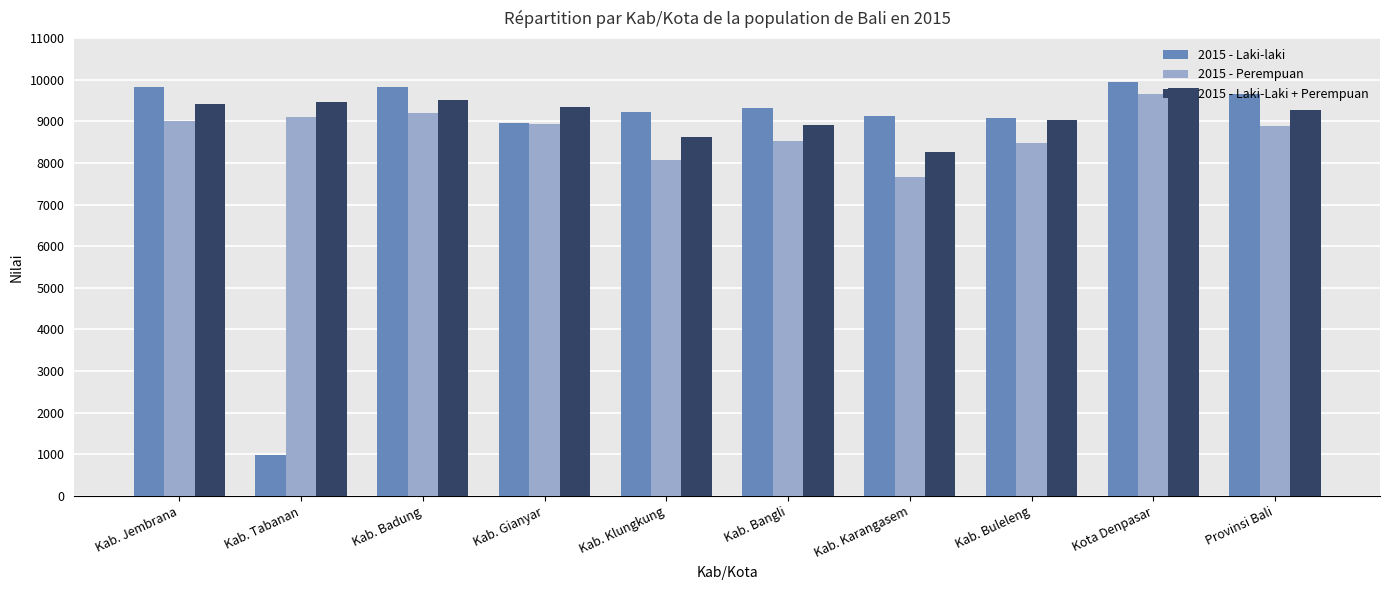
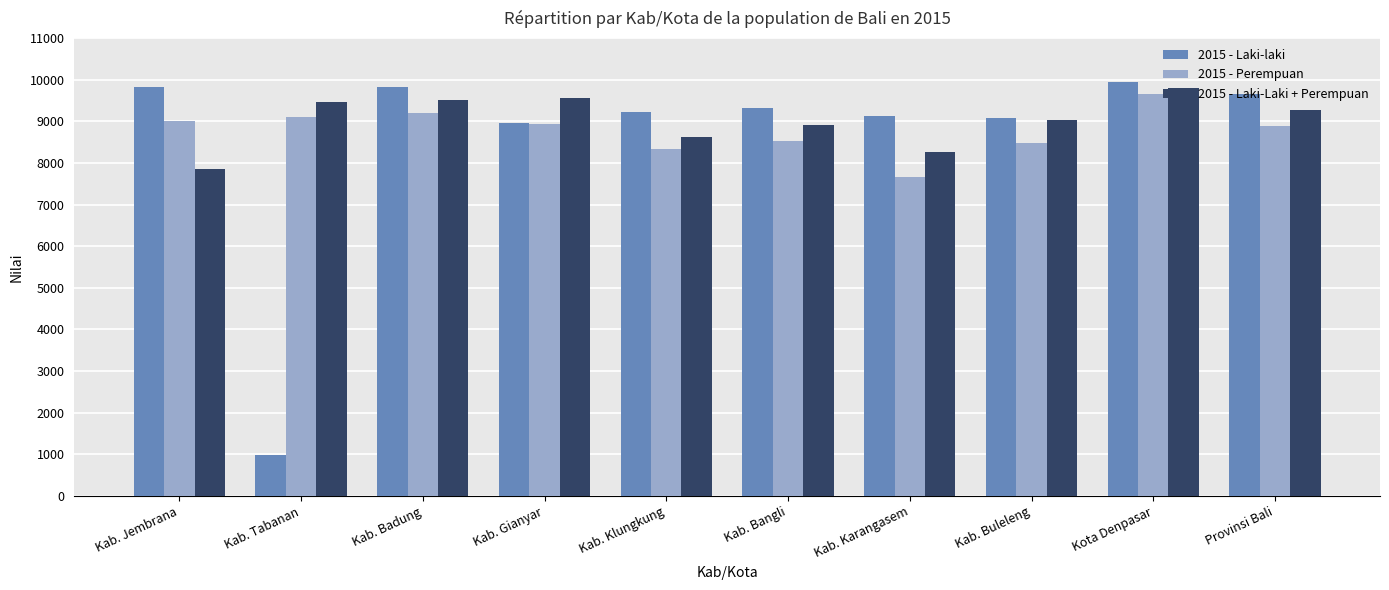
2015 - Laki-Laki + Perempuan, Kab. Jembrana: 9400 -> 7900
2015 - Laki-Laki + Perempuan, Kab. Gianyar: 9300 -> 9600
2015 - Perempuan, Kab. Klungkung: 8100 -> 8300
